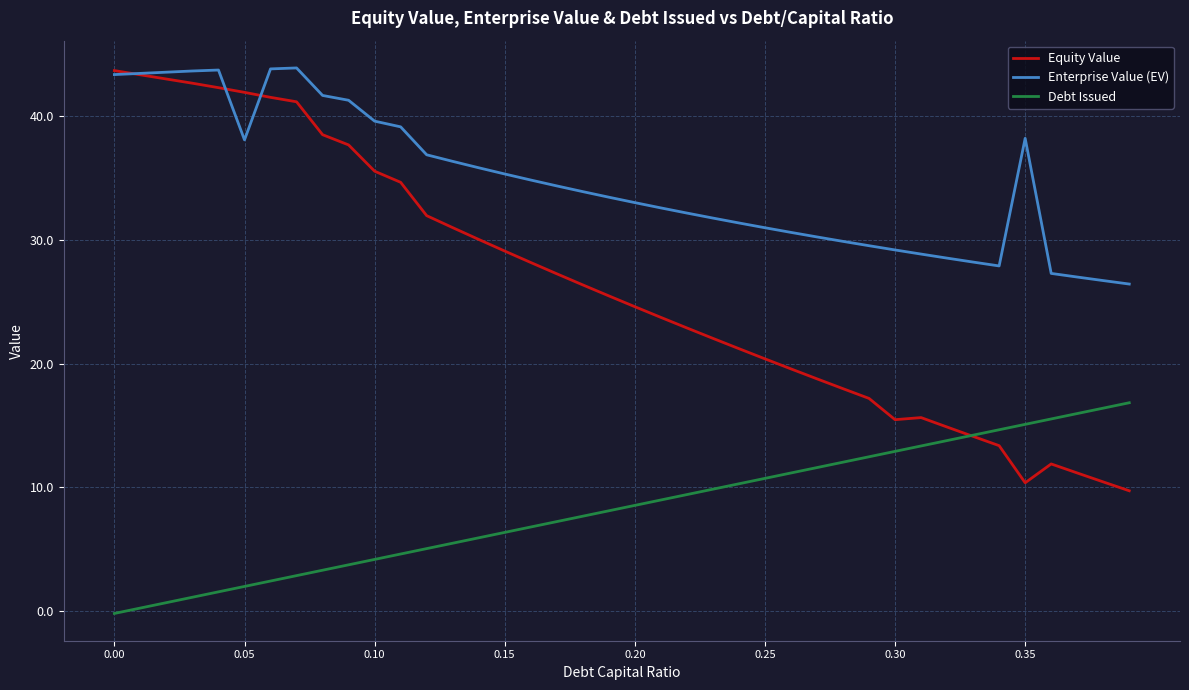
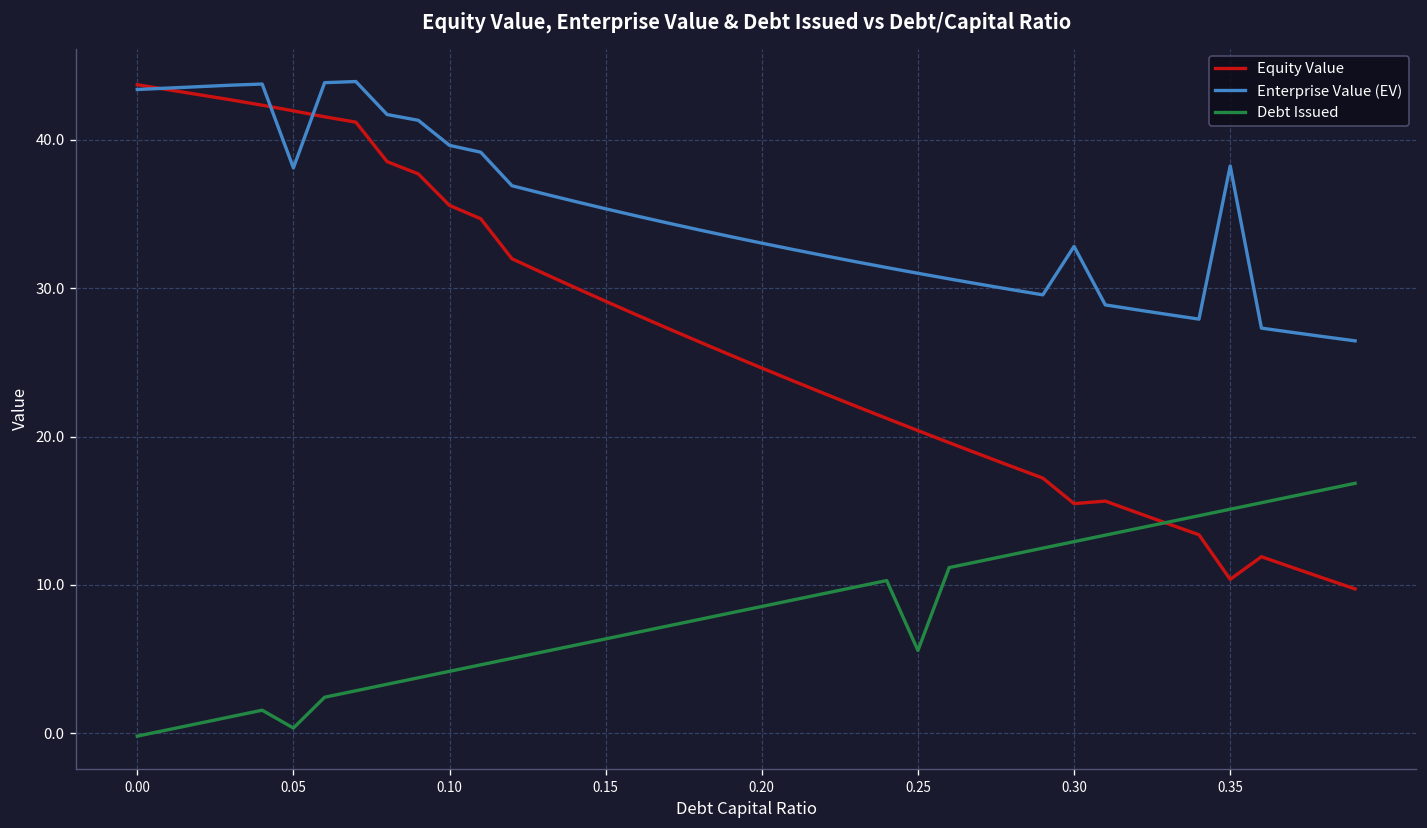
Debt Issued, 0.05: 2.0 -> 0.4
Debt Issued, 0.25: 10.7 -> 5.6
Enterprise Value (EV), 0.30: 29.2 -> 32.8
